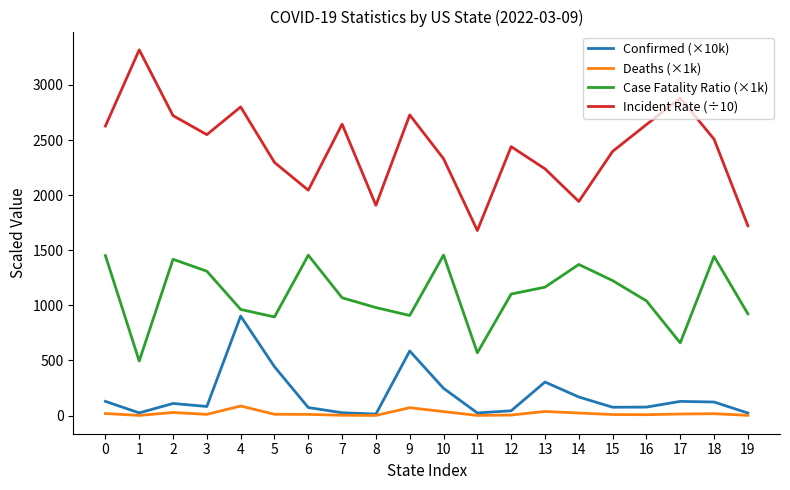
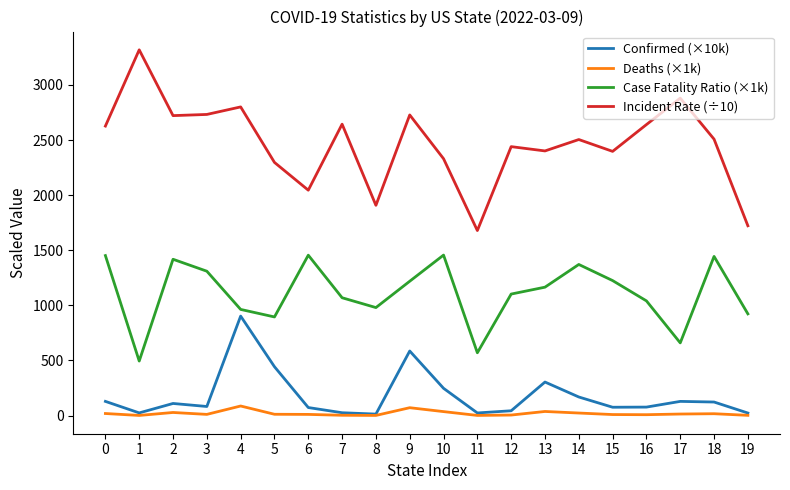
Incident Rate (÷10), 3: 2550 -> 2730
Case Fatality Ratio (×1k), 9: 910 -> 1220
Incident Rate (÷10), 13: 2240 -> 2400
Incident Rate (÷10), 14: 1940 -> 2500
